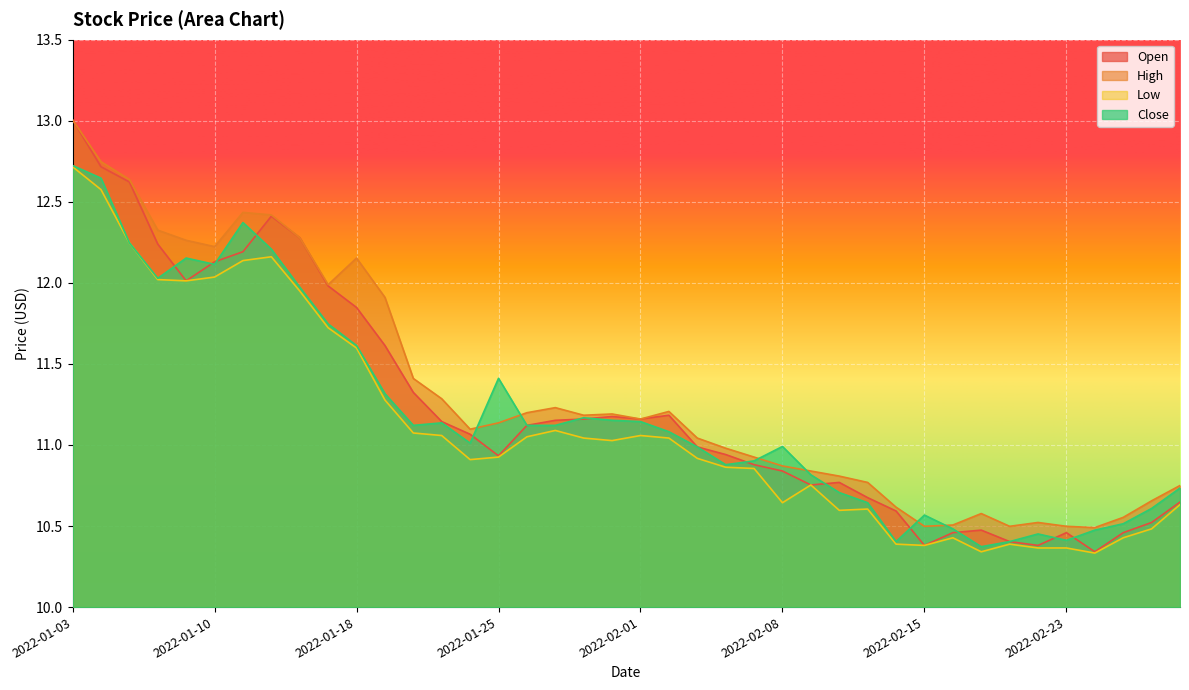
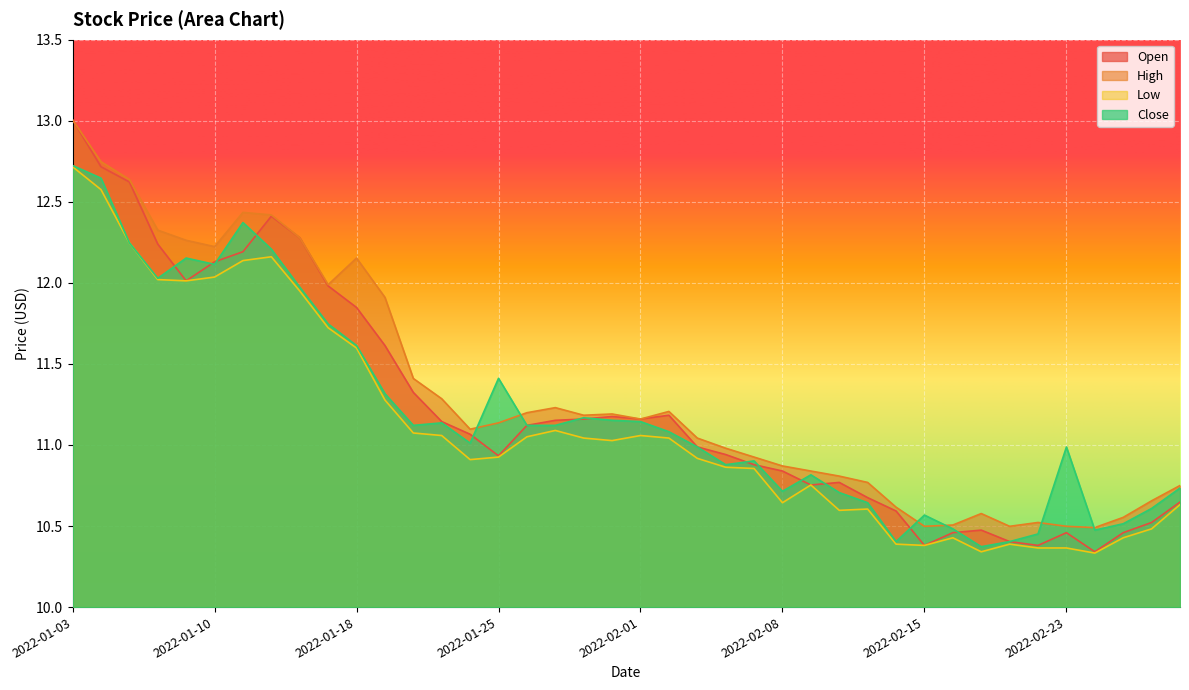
Close, 2022-02-08: 10.99 -> 10.71
Close, 2022-02-23: 10.41 -> 10.99
